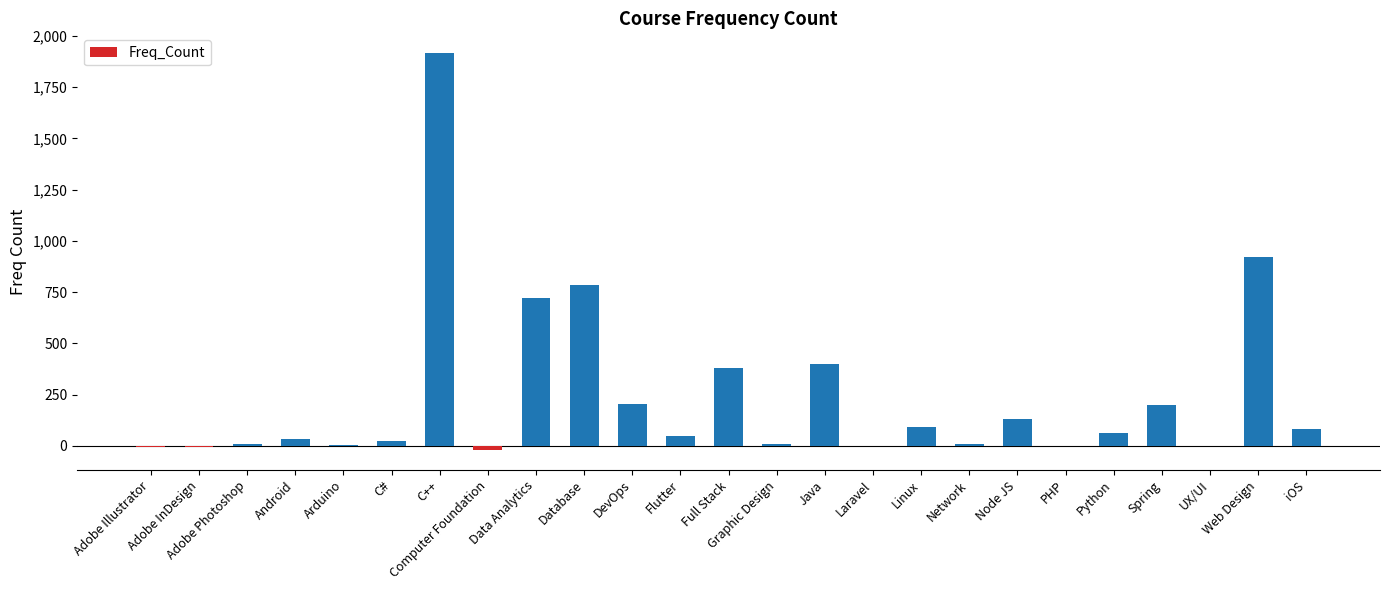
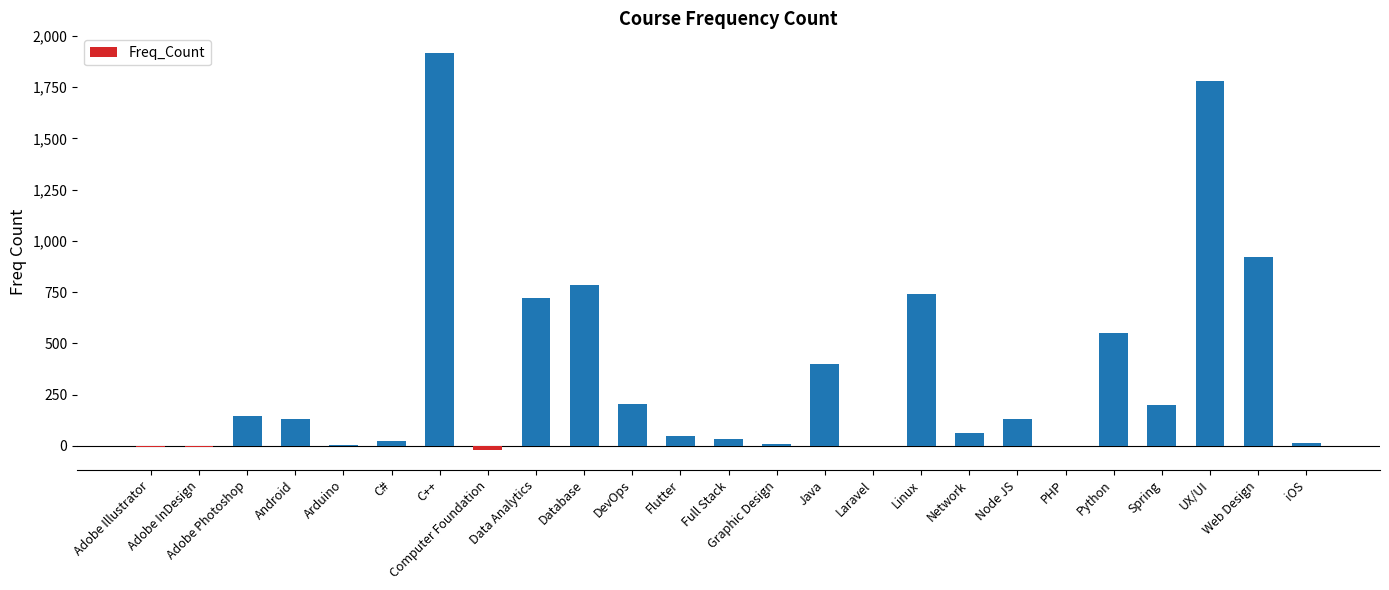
Adobe Photoshop: 10 -> 150
Android: 30 -> 130
Full Stack: 380 -> 40
Linux: 90 -> 740
Network: 10 -> 60
Python: 60 -> 550
UX/UI: 0 -> 1,780
iOS: 80 -> 10
